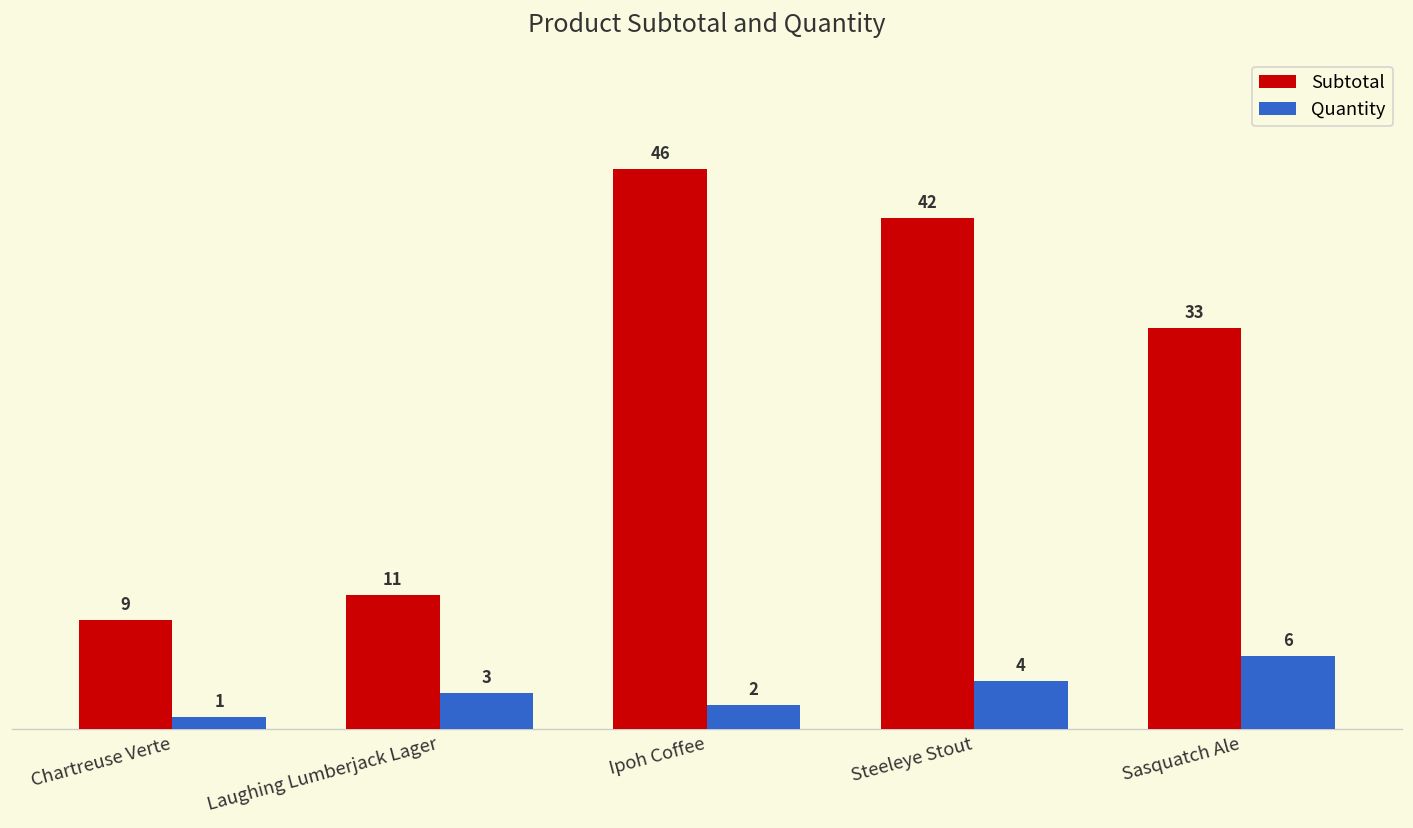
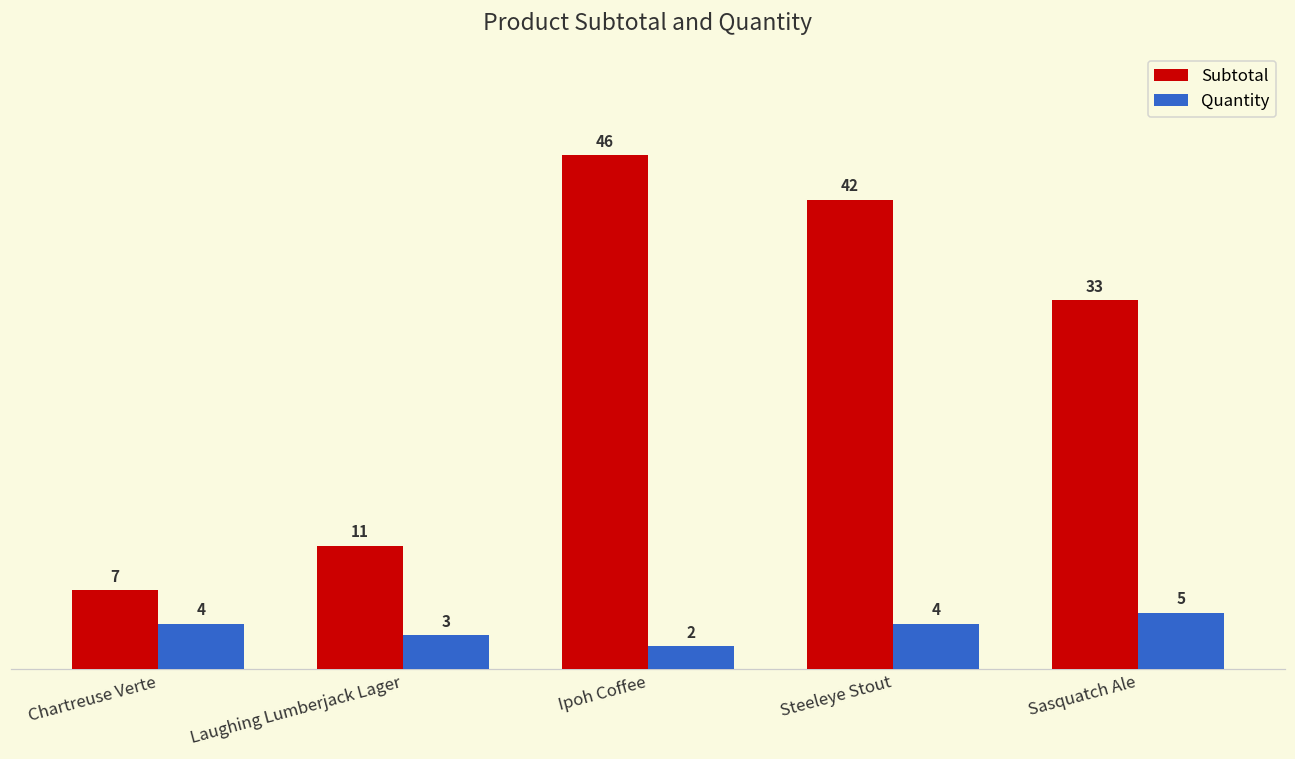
Subtotal, Chartreuse Verte: 9 -> 7
Quantity, Chartreuse Verte: 1 -> 4
Quantity, Sasquatch Ale: 6 -> 5
